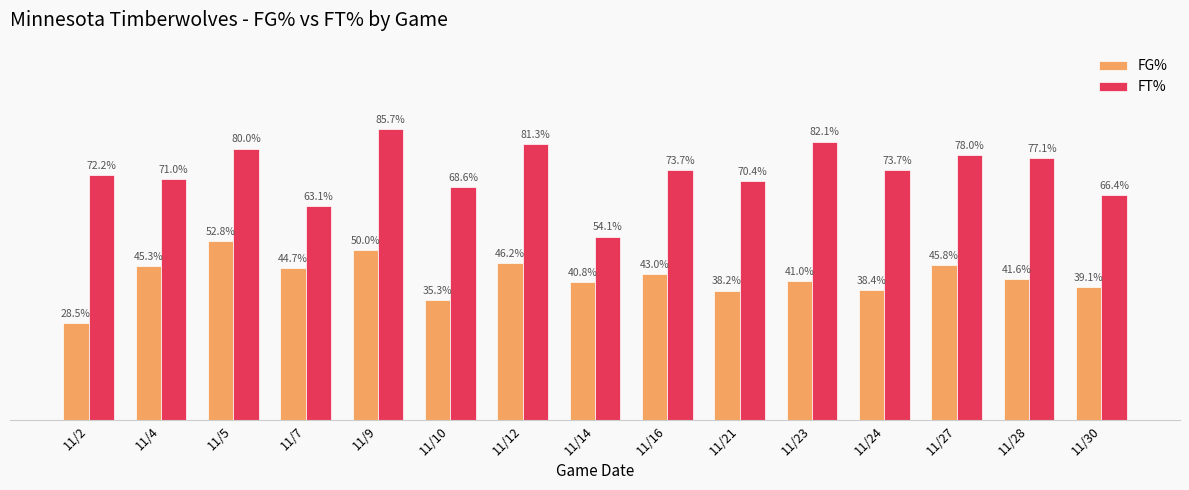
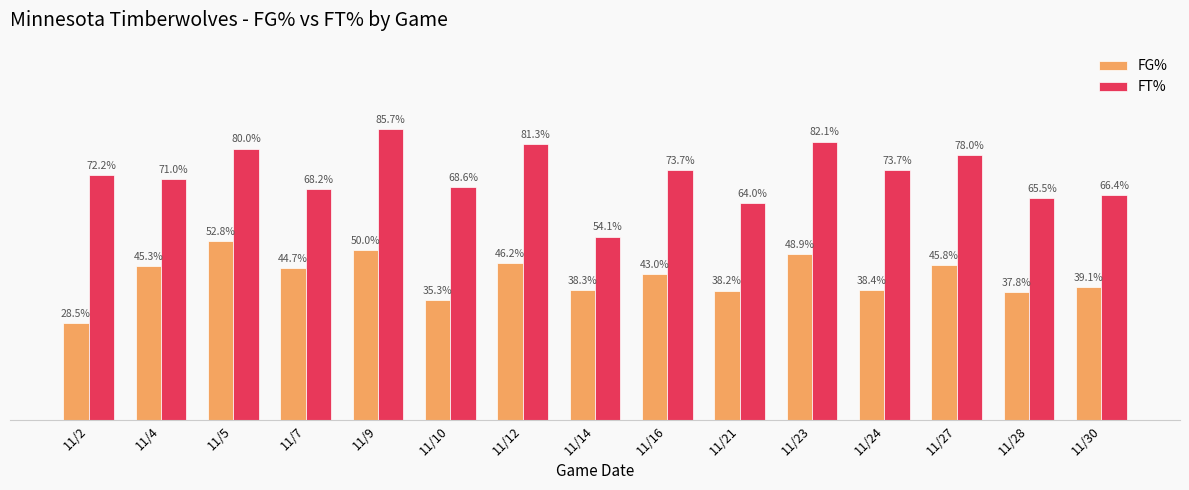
FT%, 11/7: 63.1% -> 68.2%
FG%, 11/14: 40.8% -> 38.3%
FT%, 11/21: 70.4% -> 64.0%
FG%, 11/23: 41.0% -> 48.9%
FG%, 11/28: 41.6% -> 37.8%
FT%, 11/28: 77.1% -> 65.5%
